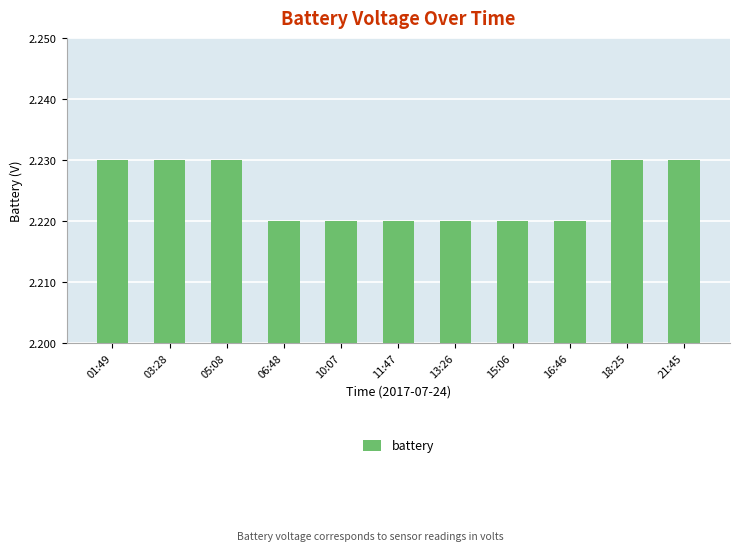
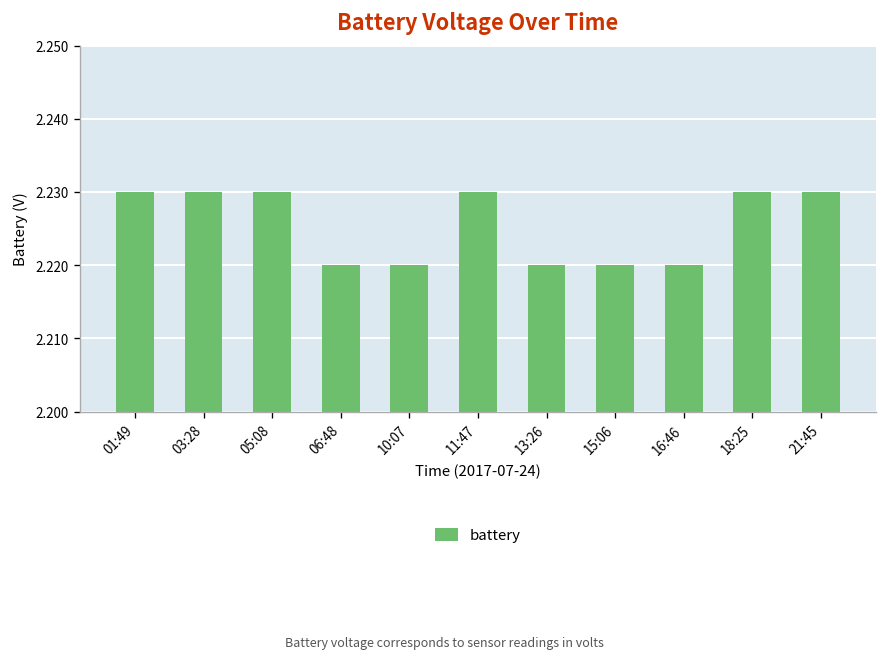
11:47: 2.22 -> 2.23
